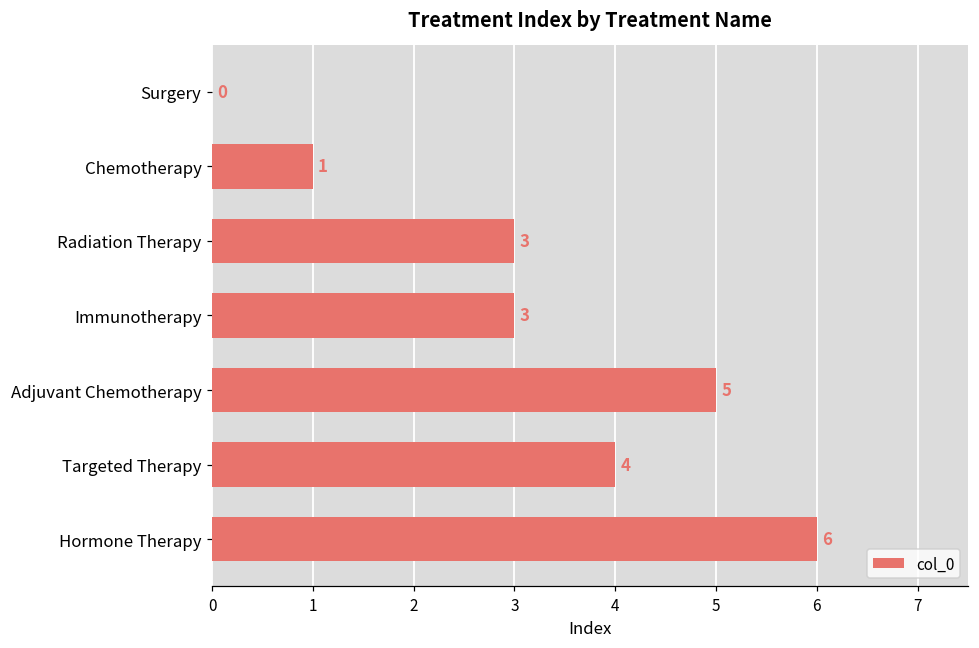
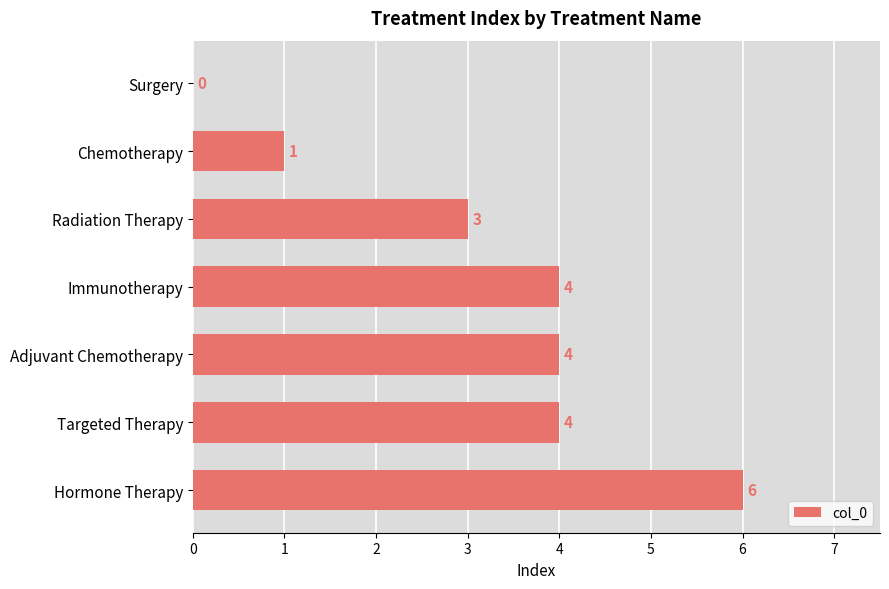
Immunotherapy: 3 -> 4
Adjuvant Chemotherapy: 5 -> 4
